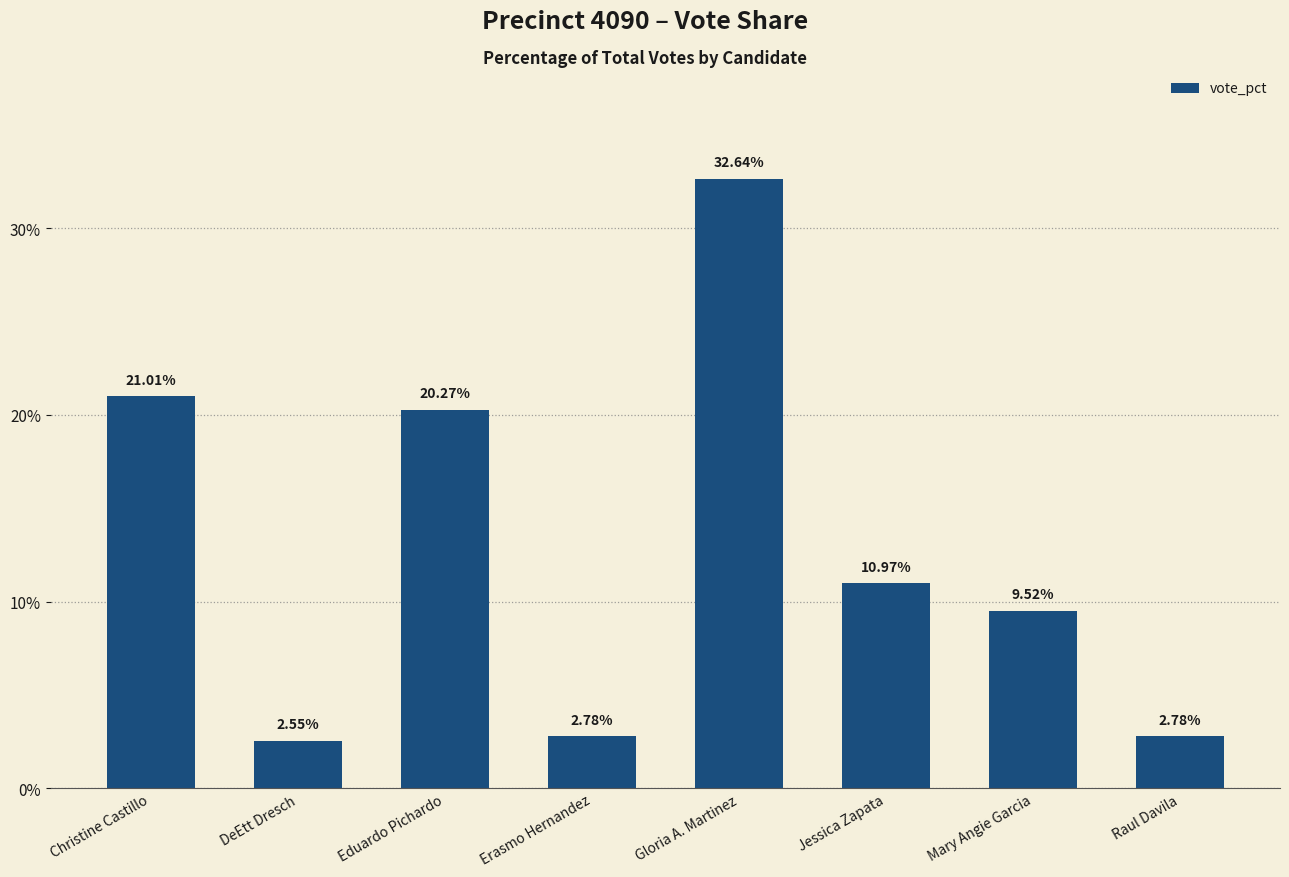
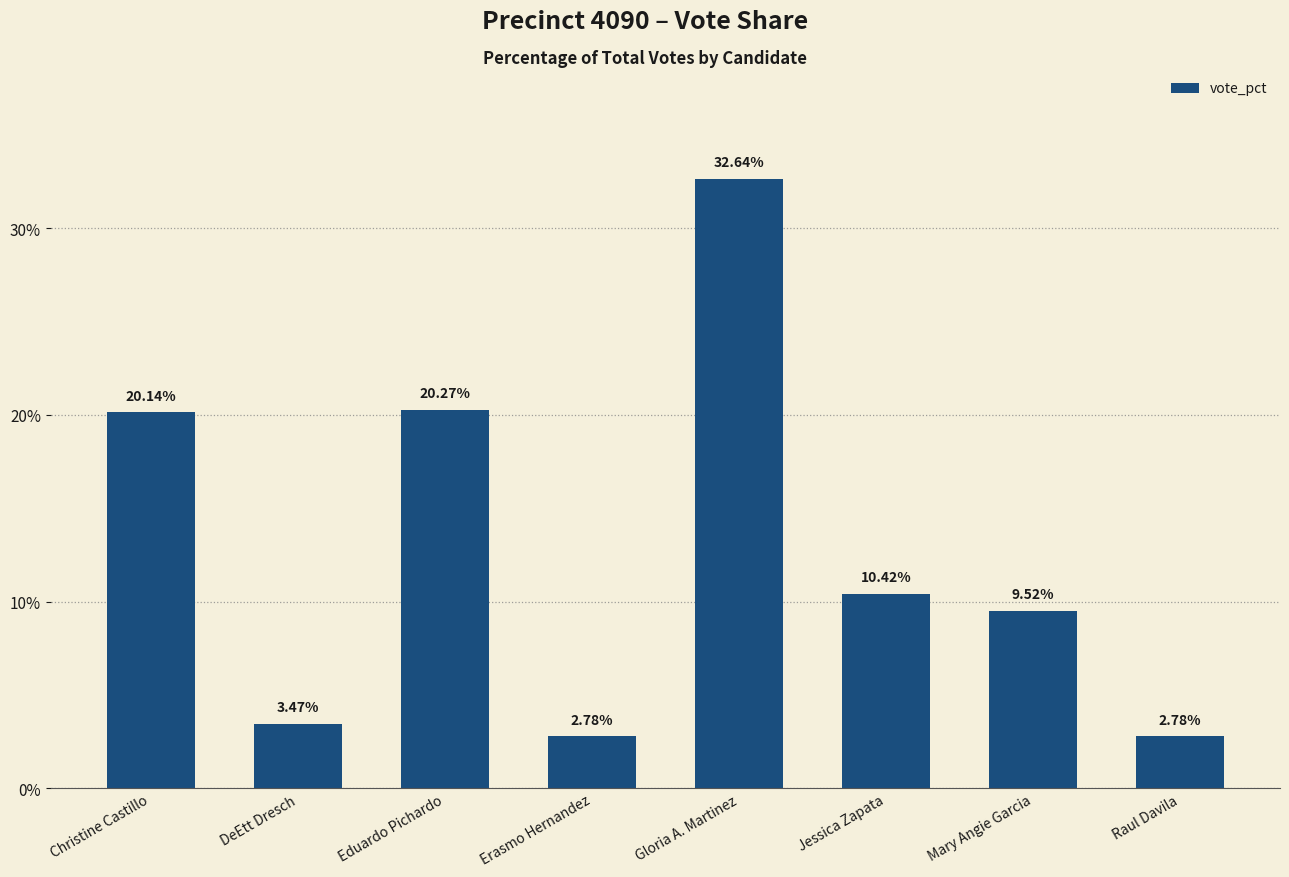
Christine Castillo: 21.01% -> 20.14%
DeEtt Dresch: 2.55% -> 3.47%
Jessica Zapata: 10.97% -> 10.42%
